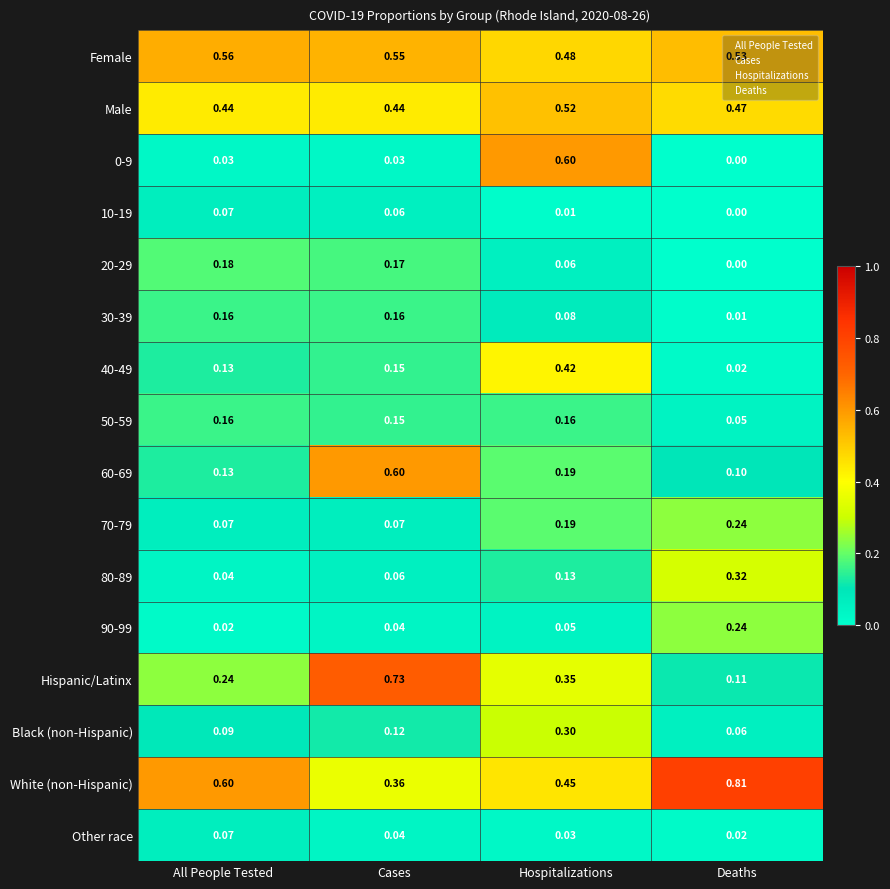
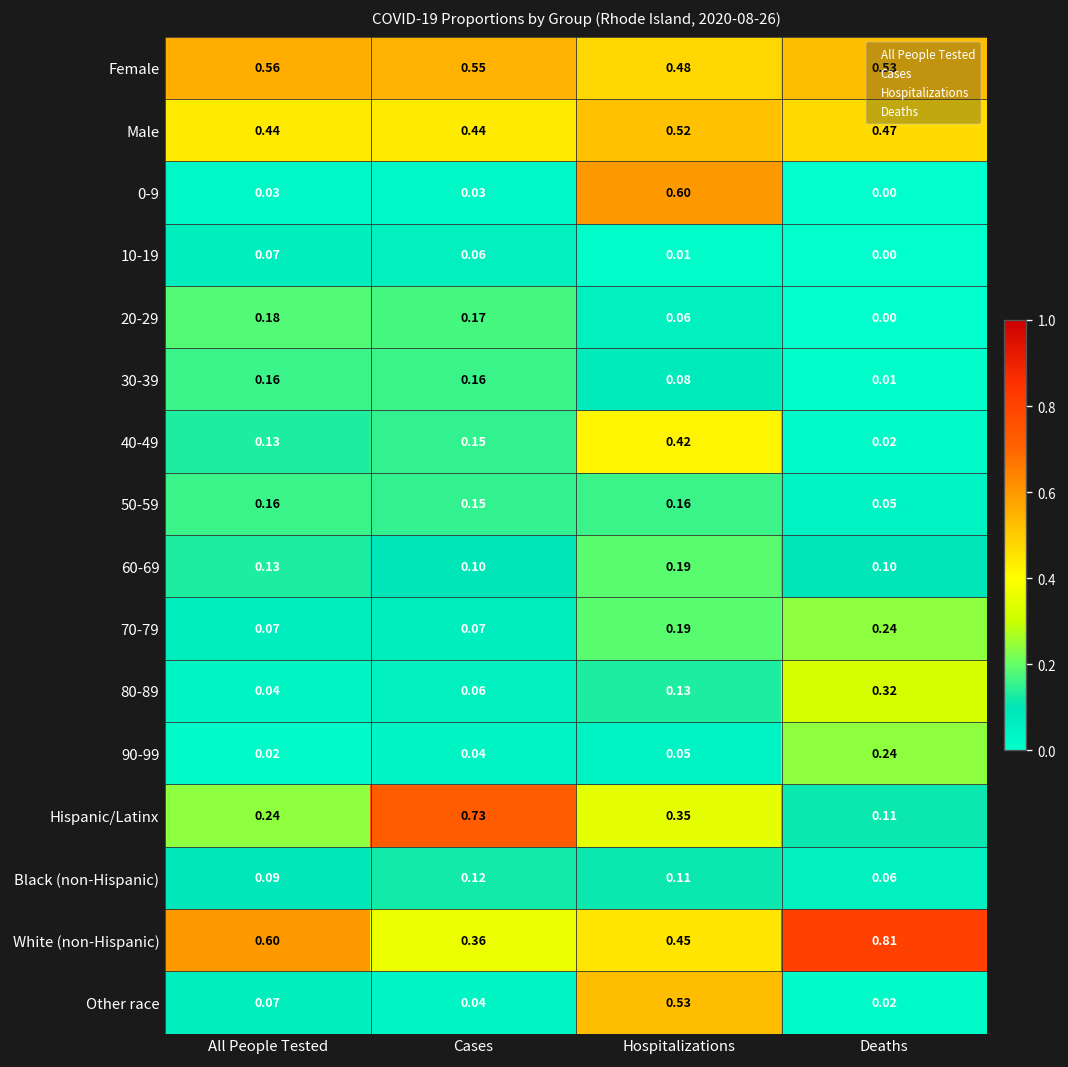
60-69, Cases: 0.60 -> 0.10
Black (non-Hispanic), Hospitalizations: 0.30 -> 0.11
Other race, Hospitalizations: 0.03 -> 0.53
